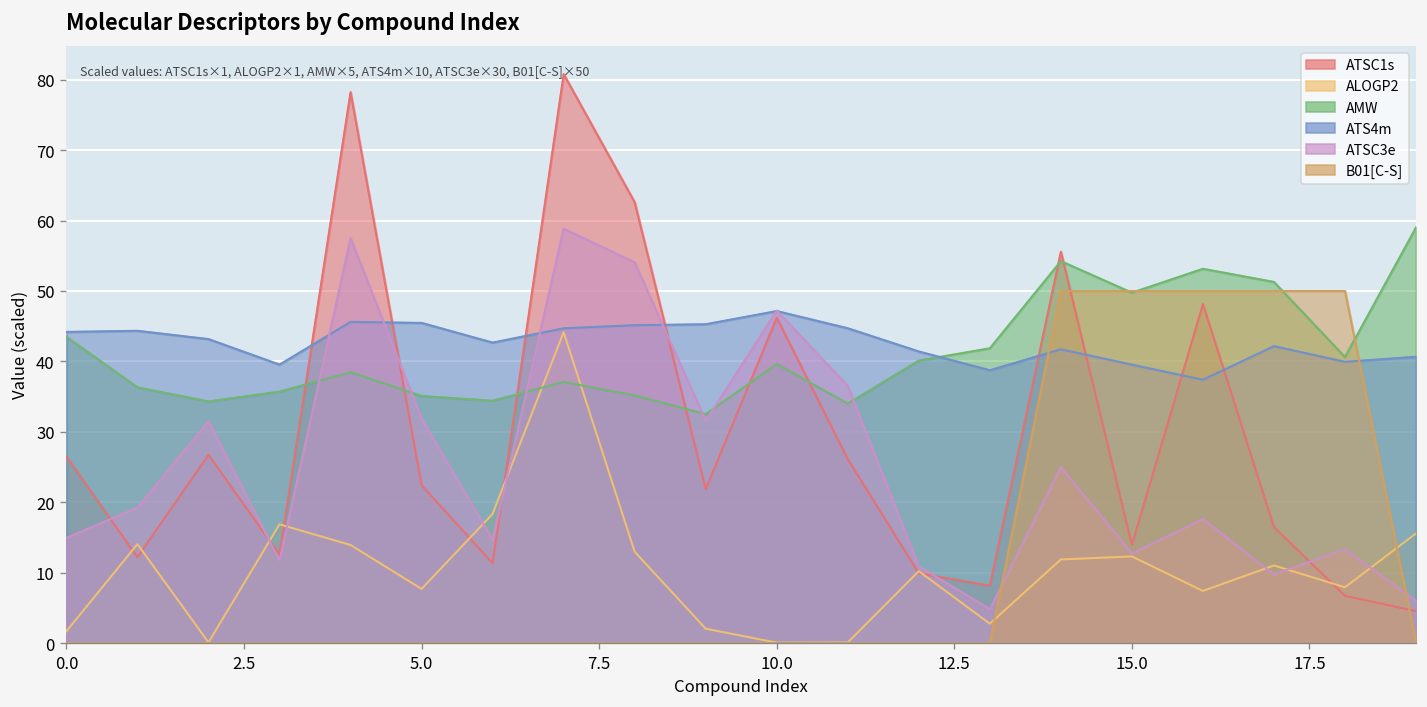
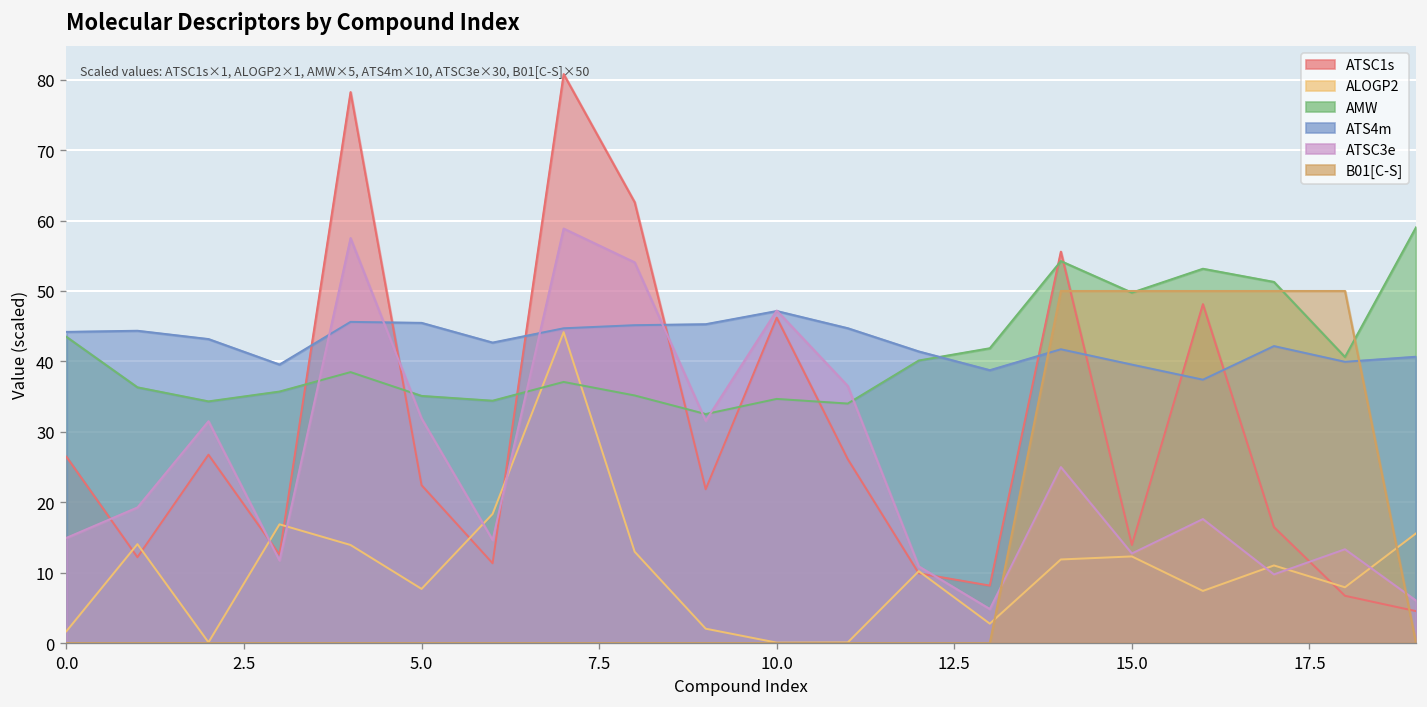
AMW, 10.0: 40 -> 35
